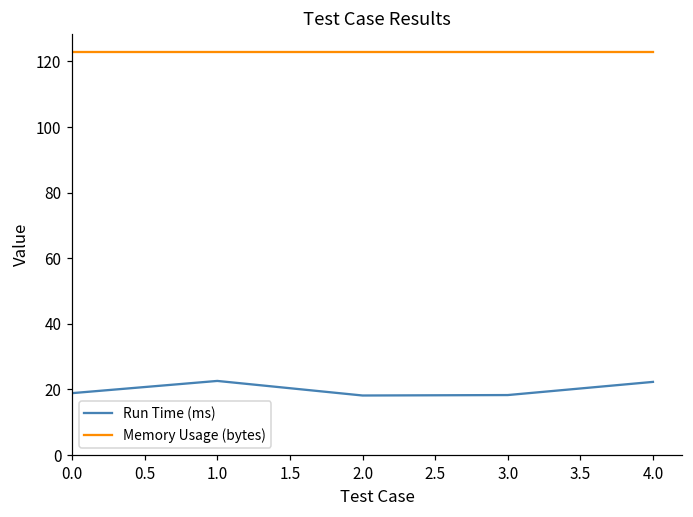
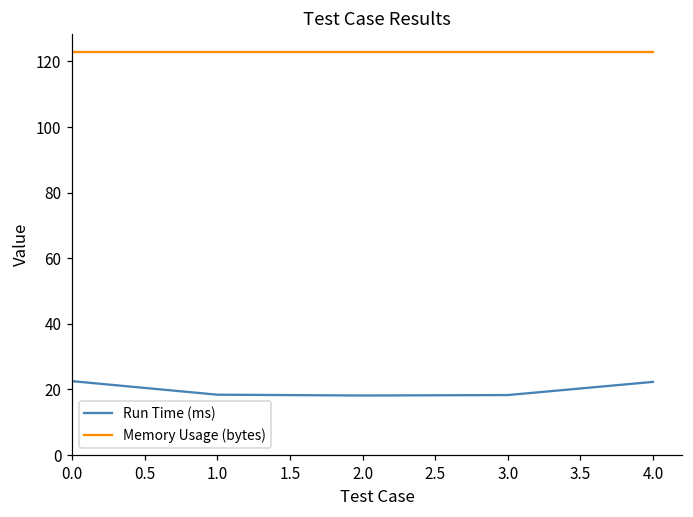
Run Time (ms), 0.0: 19 -> 23
Run Time (ms), 1.0: 23 -> 18
